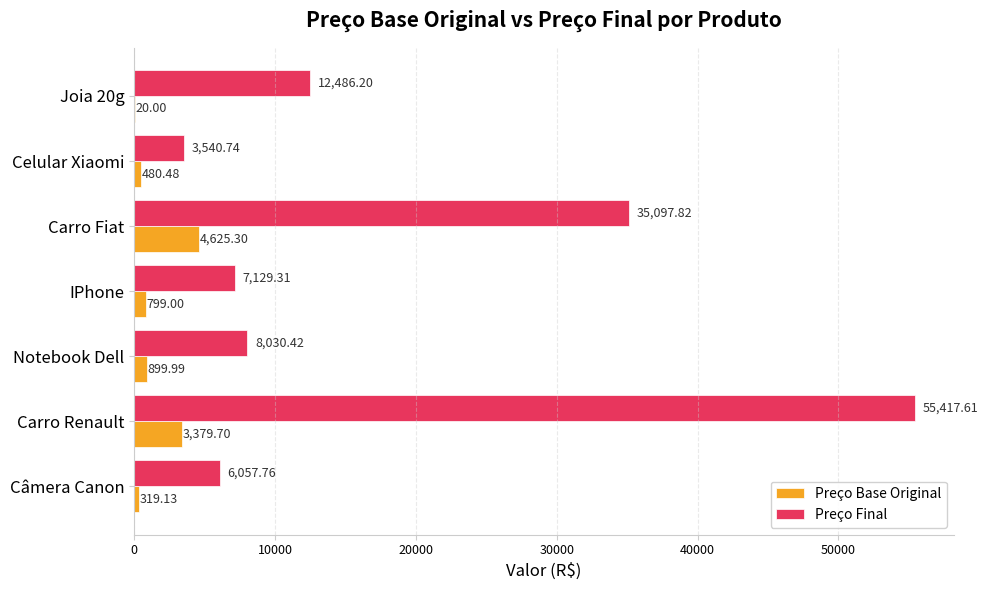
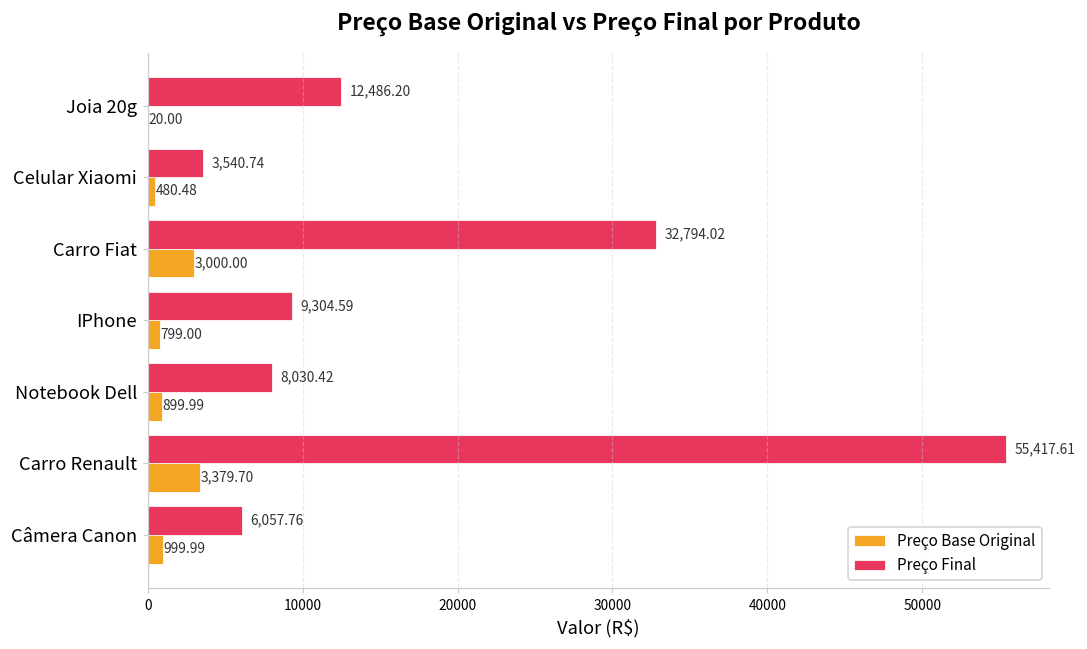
Preço Final, Carro Fiat: 35,097.82 -> 32,794.02
Preço Base Original, Carro Fiat: 4,625.30 -> 3,000.00
Preço Final, IPhone: 7,129.31 -> 9,304.59
Preço Base Original, Câmera Canon: 319.13 -> 999.99
